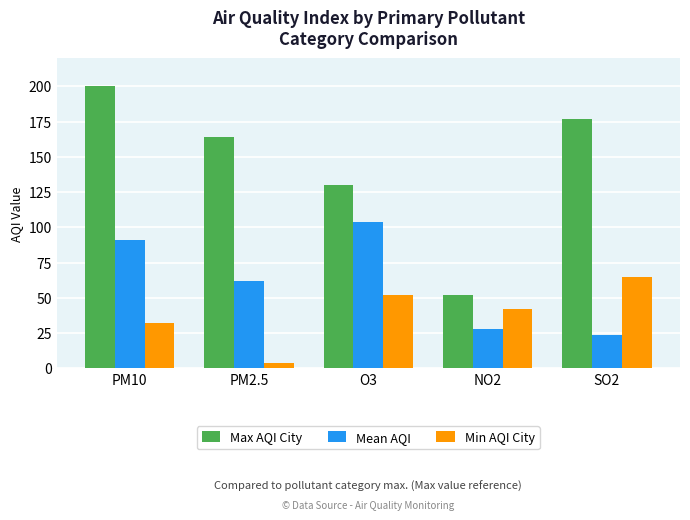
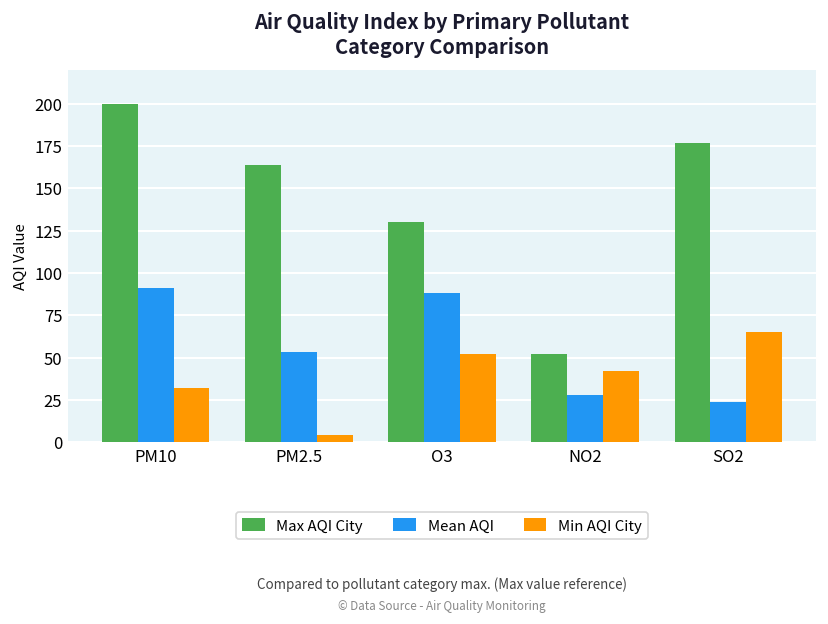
Mean AQI, PM2.5: 62 -> 53
Mean AQI, O3: 104 -> 88
